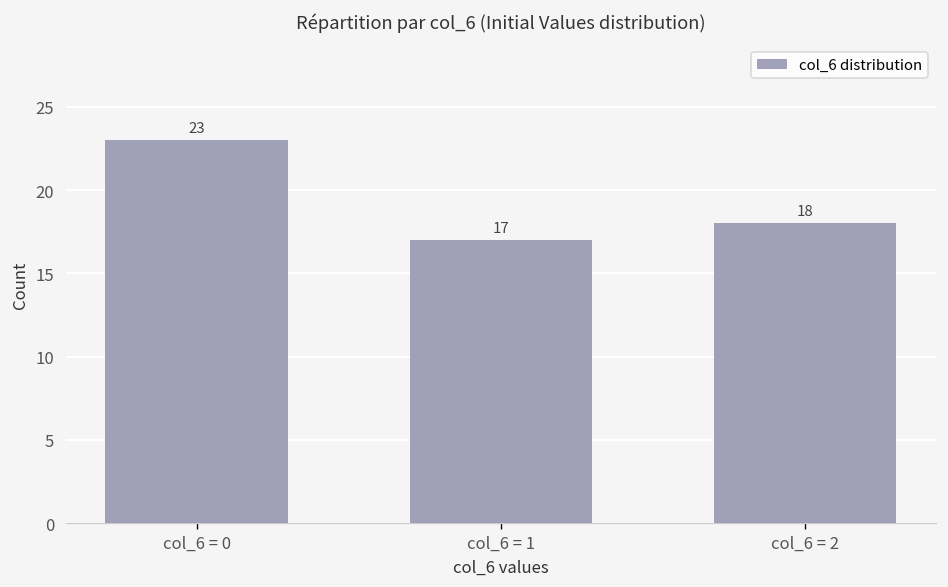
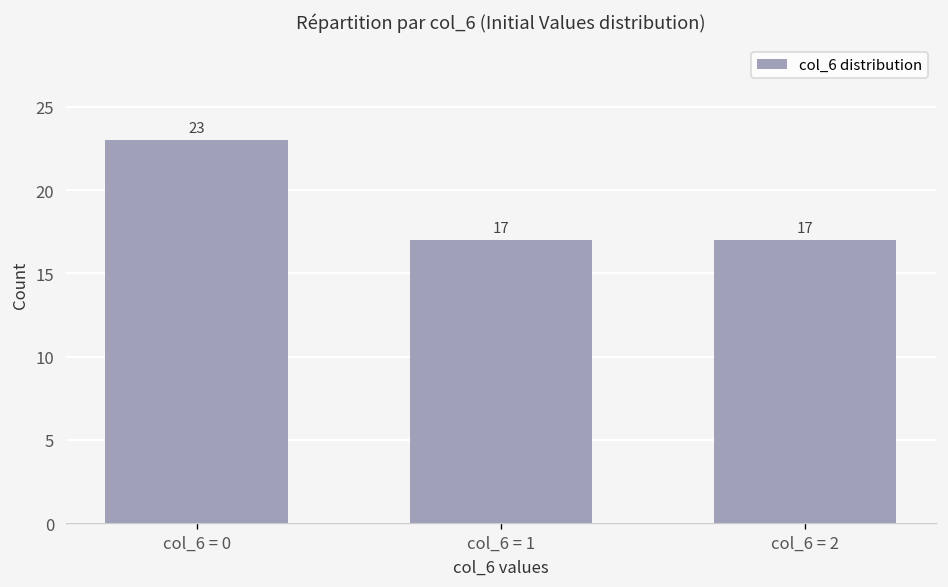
col_6 = 2: 18 -> 17
